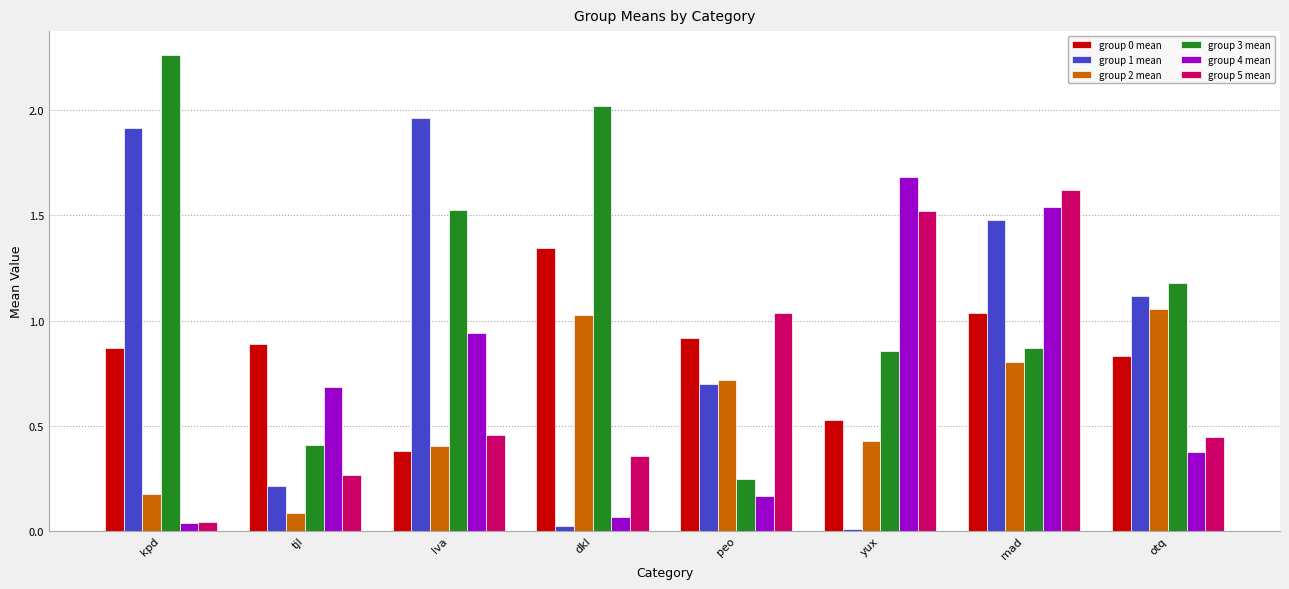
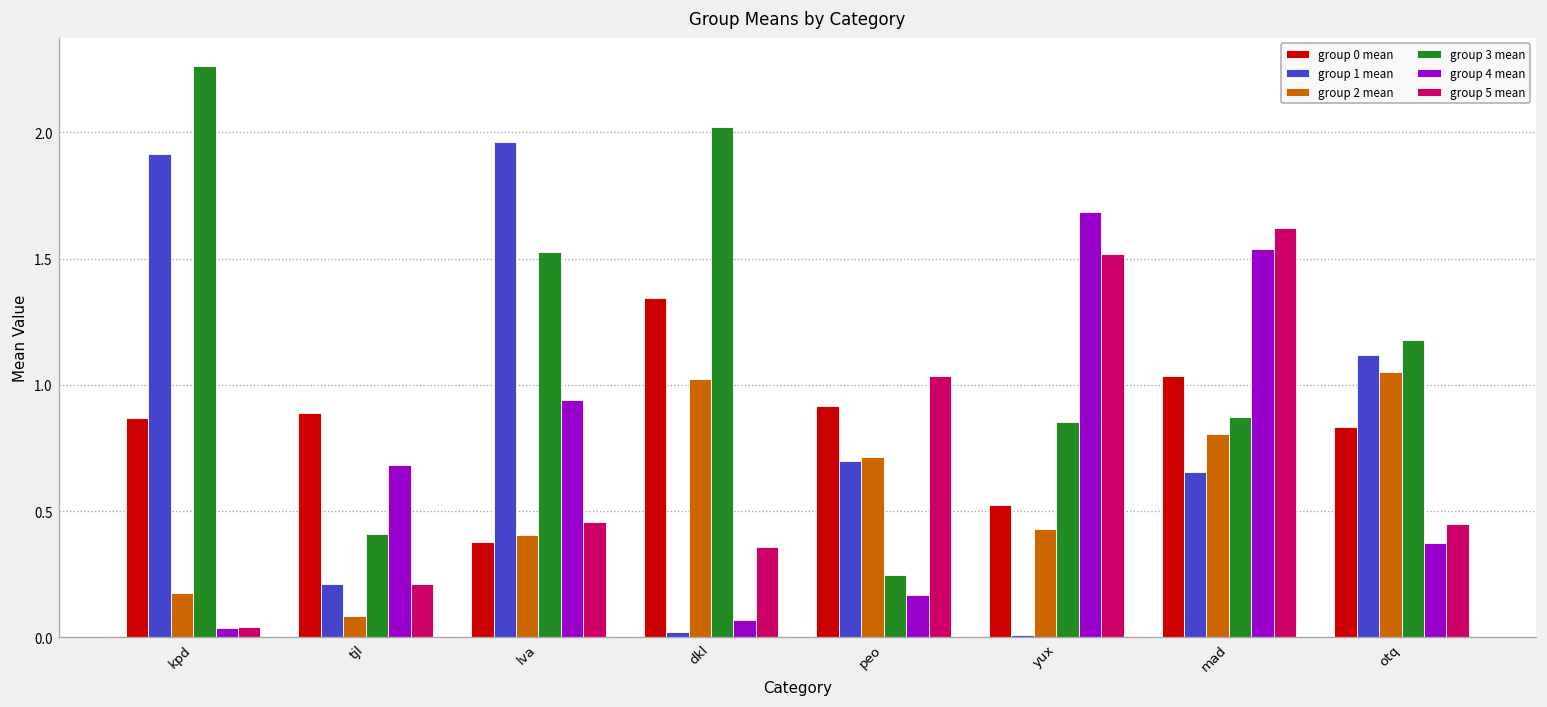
group 5 mean, tjl: 0.27 -> 0.21
group 1 mean, mad: 1.48 -> 0.66
